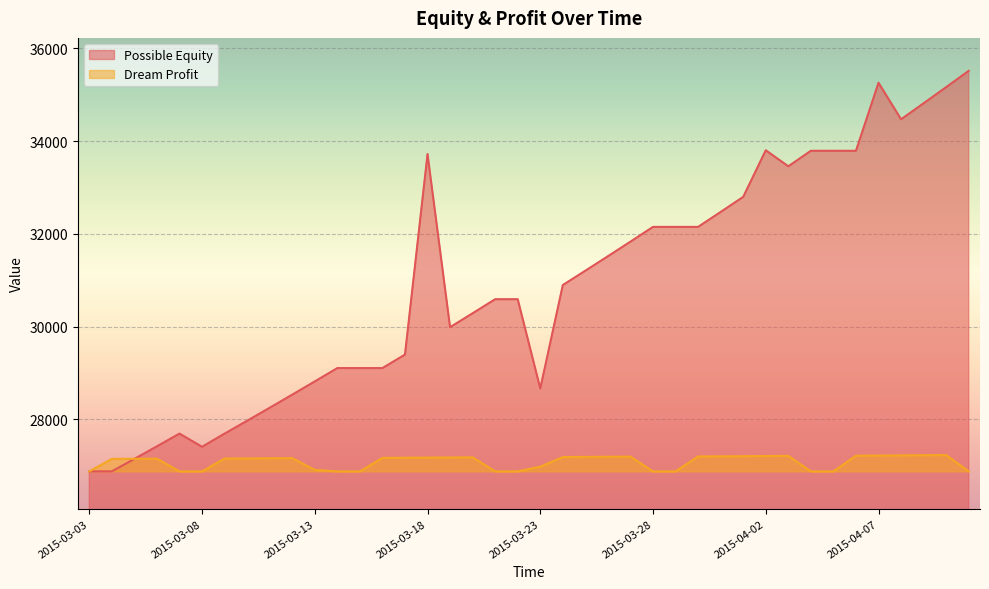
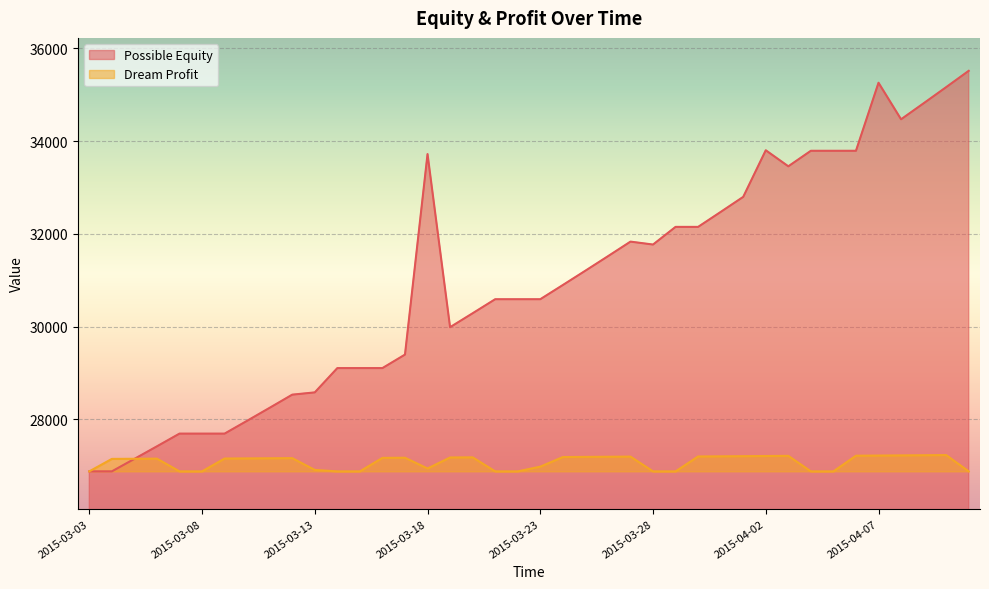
Possible Equity, 2015-03-08: 27400 -> 27700
Possible Equity, 2015-03-13: 28800 -> 28600
Dream Profit, 2015-03-18: 27200 -> 26900
Possible Equity, 2015-03-23: 28700 -> 30600
Possible Equity, 2015-03-28: 32200 -> 31800
